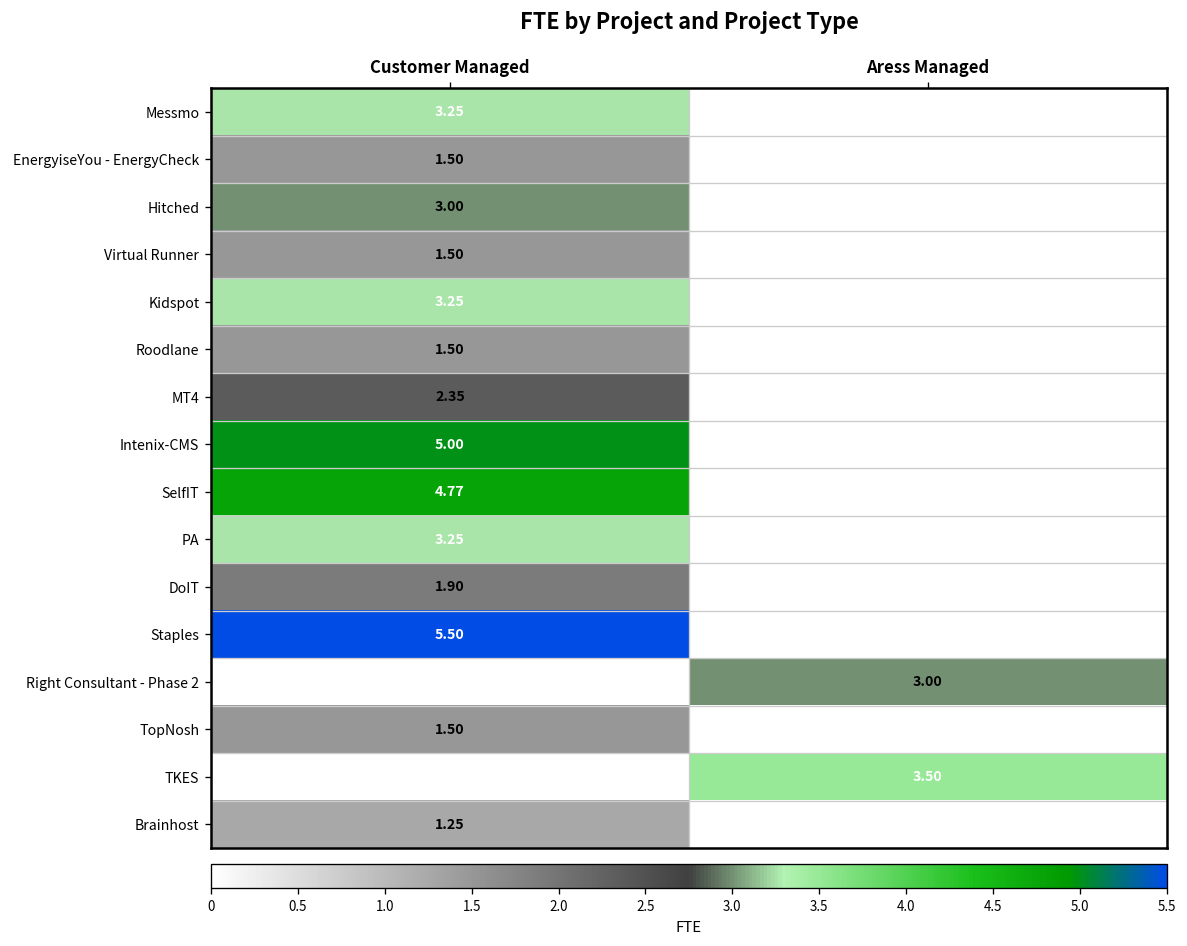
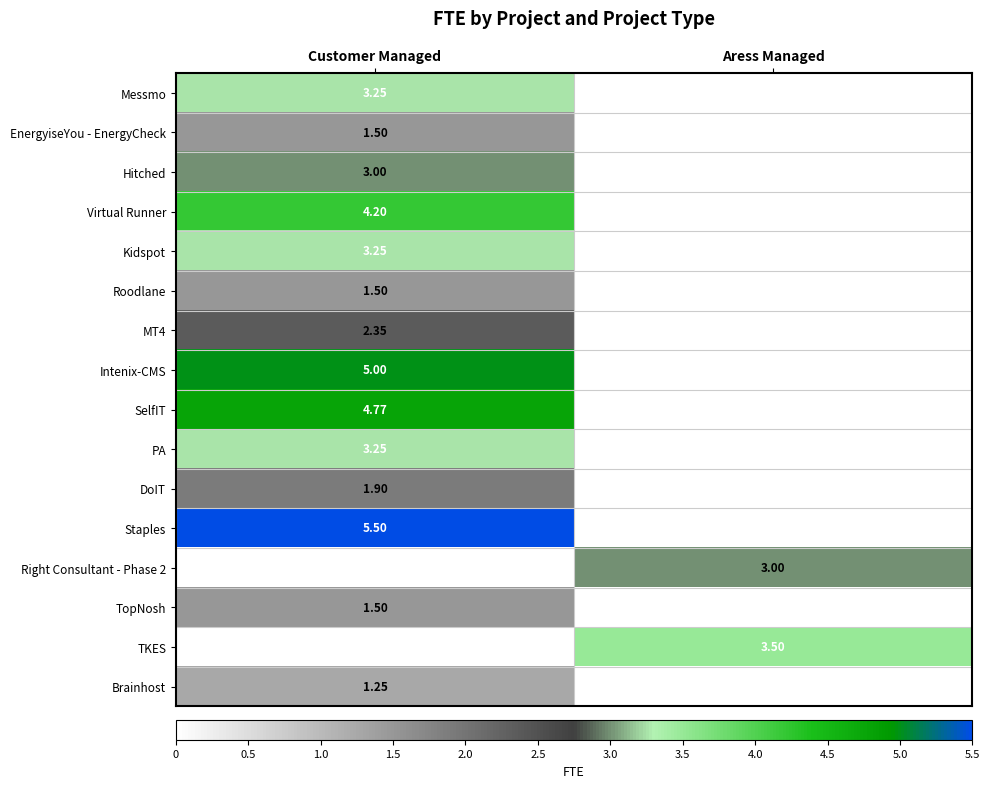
Virtual Runner, Customer Managed: 1.50 -> 4.20
